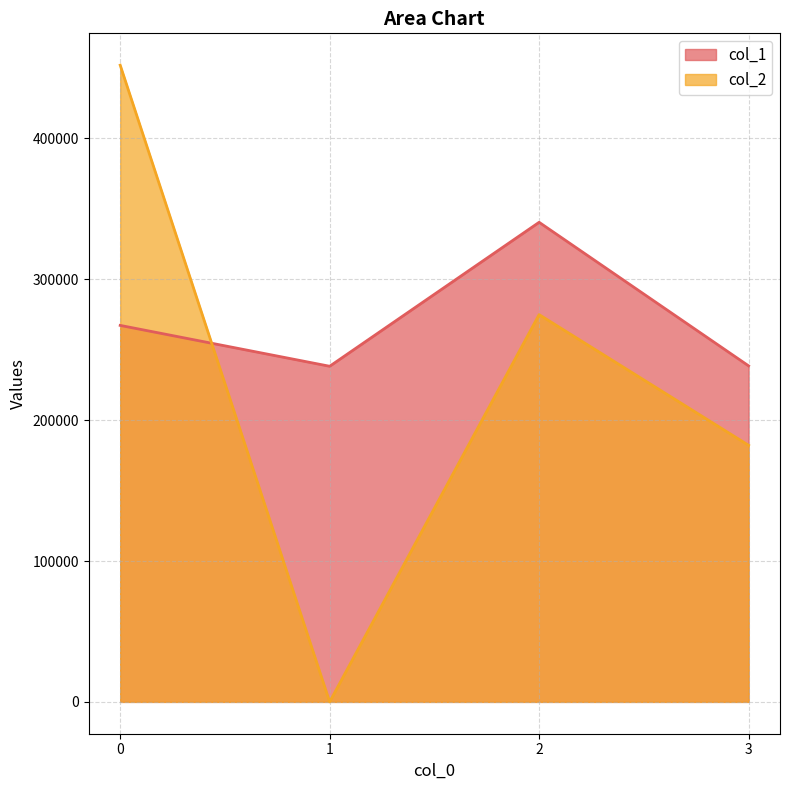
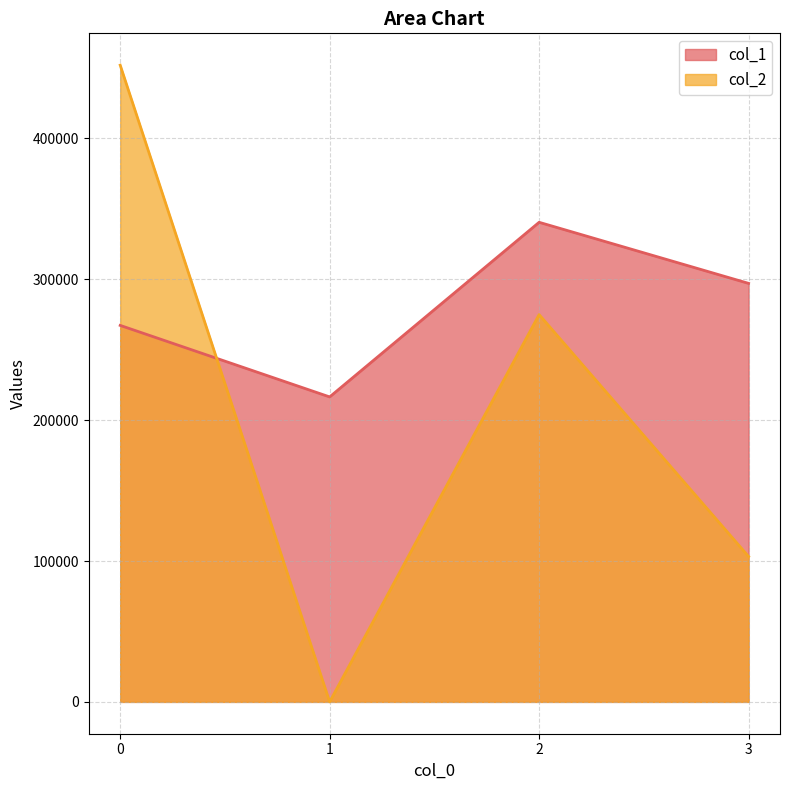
col_1, 1: 238000 -> 216000
col_1, 3: 239000 -> 297000
col_2, 3: 182000 -> 103000
